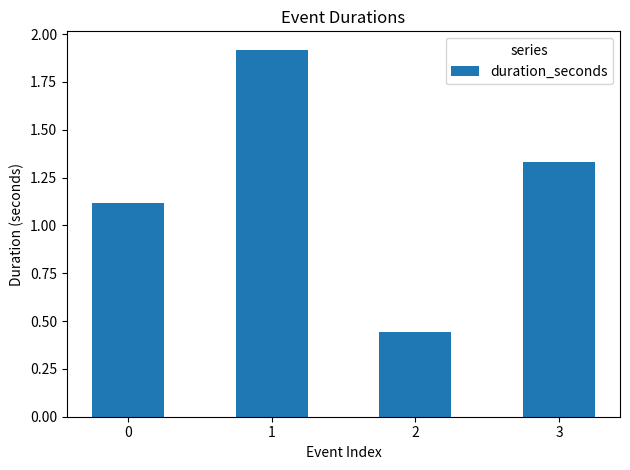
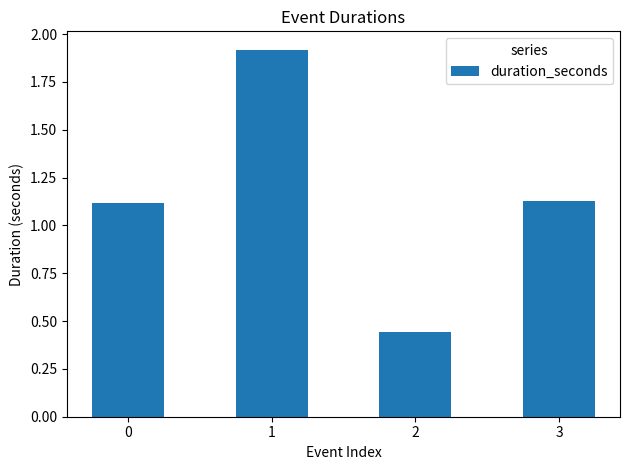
3: 1.33 -> 1.12
